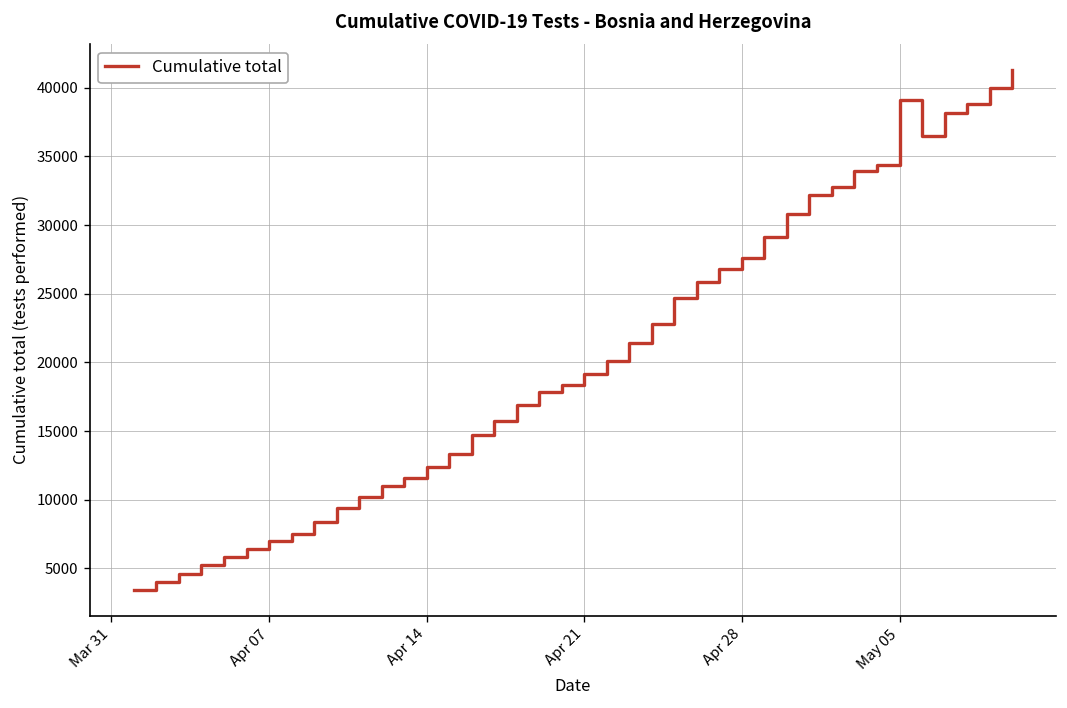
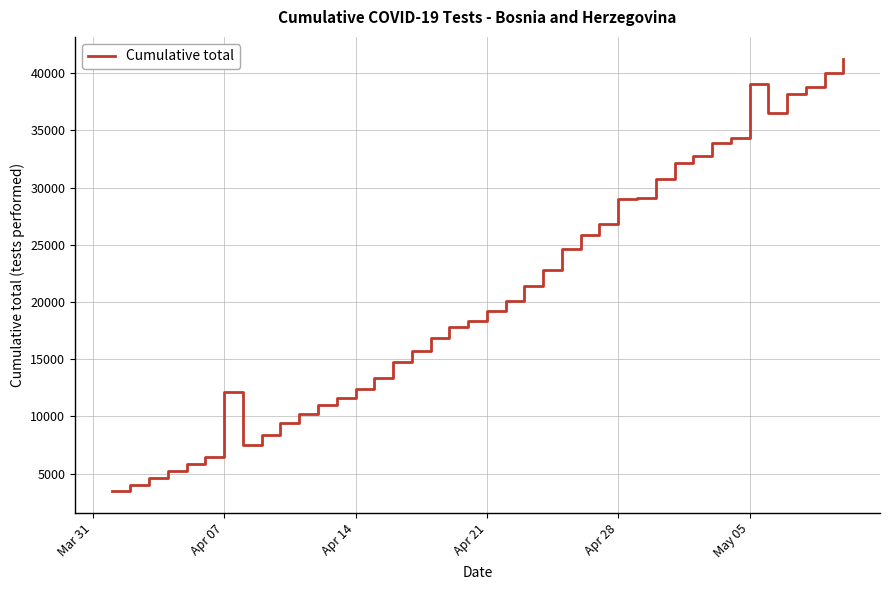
Apr 07: 7000 -> 12100
Apr 28: 27600 -> 29000
